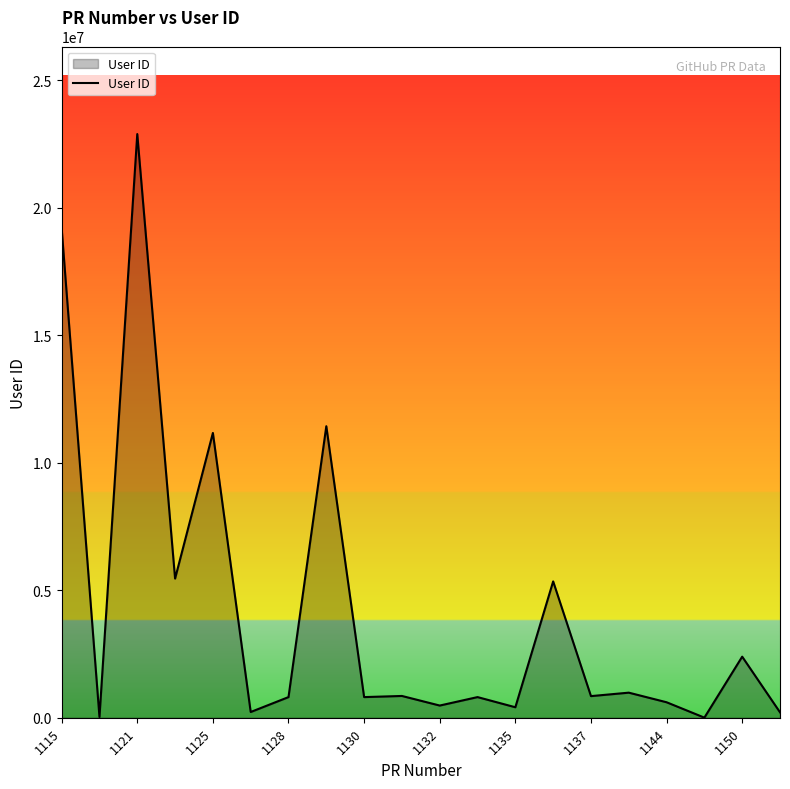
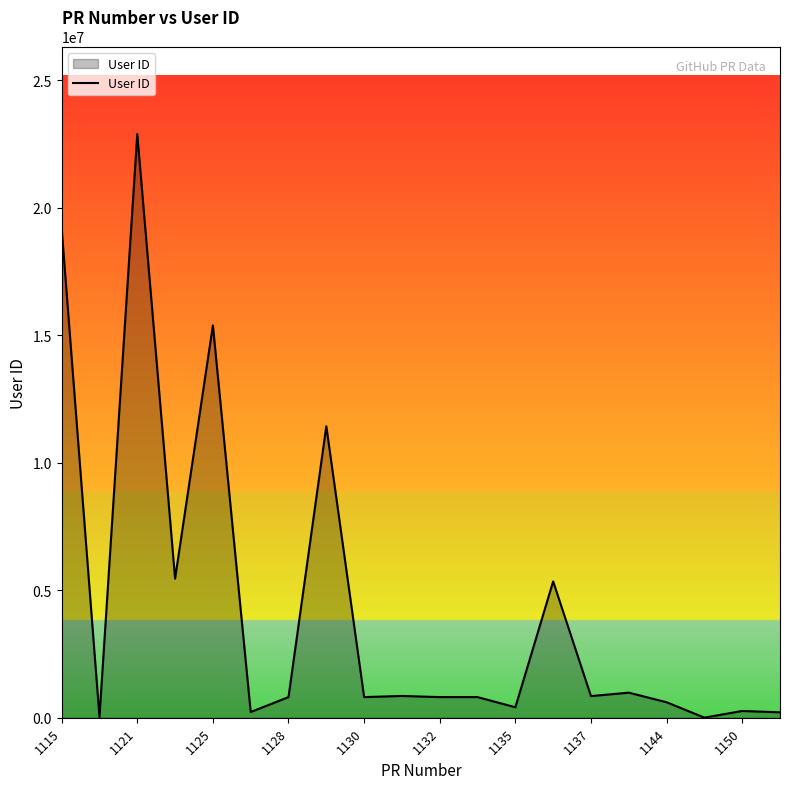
1125: 11200000 -> 15400000
1132: 500000 -> 800000
1150: 2400000 -> 300000
